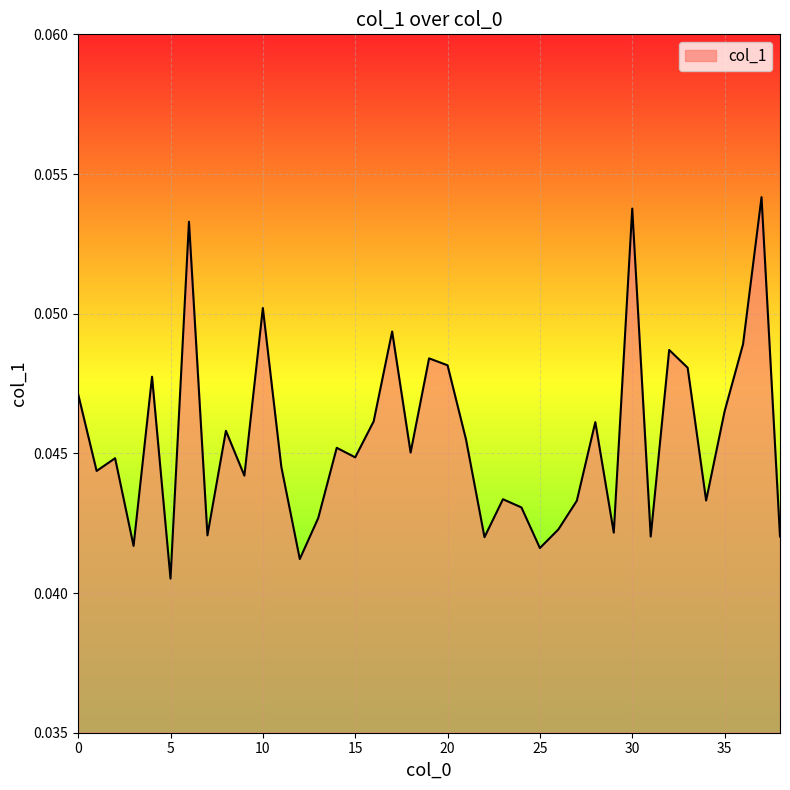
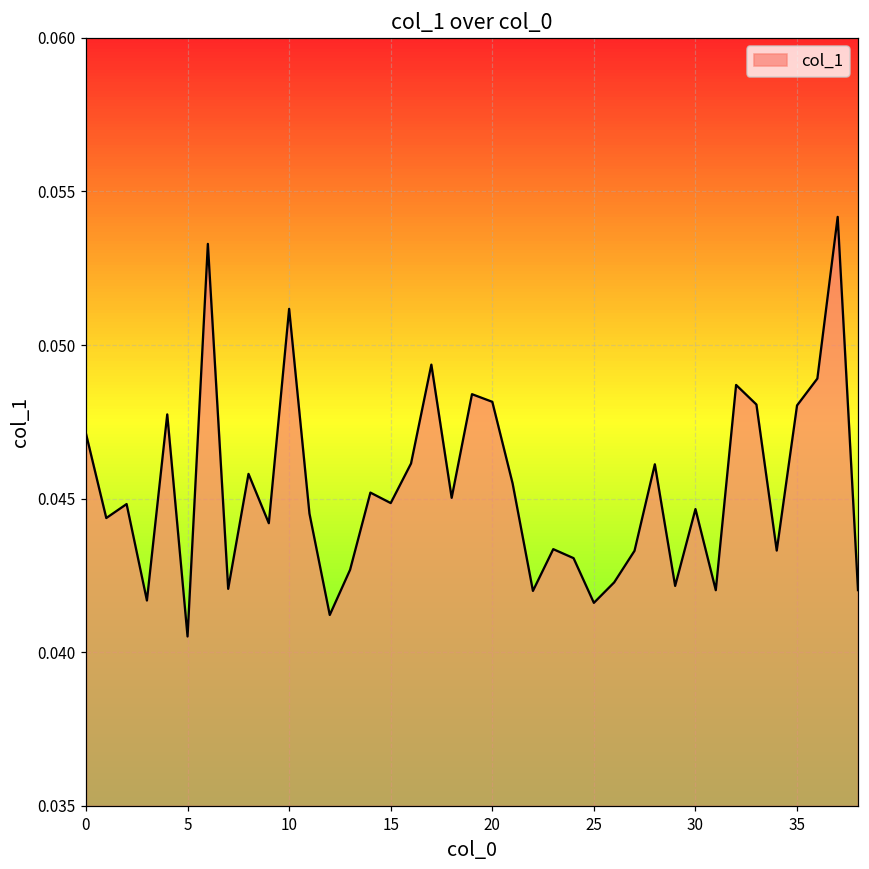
10: 0.0502 -> 0.0512
30: 0.0538 -> 0.0447
35: 0.0465 -> 0.0480
